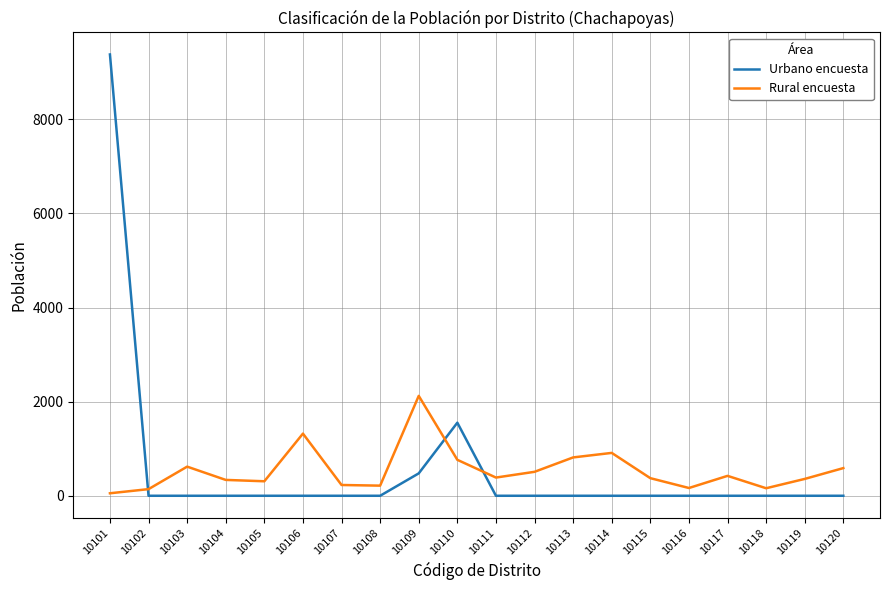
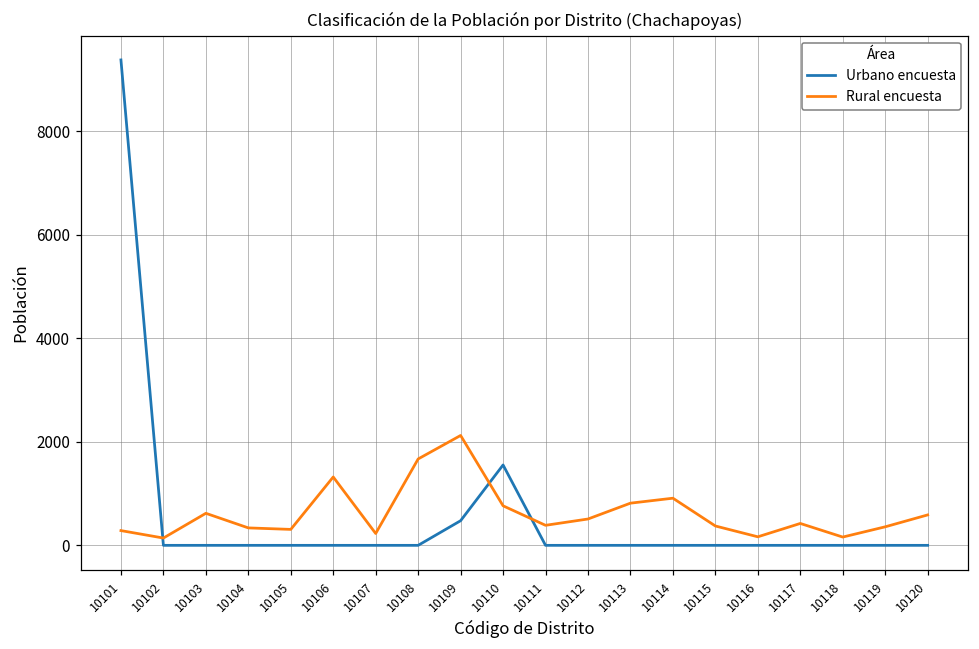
Rural encuesta, 10101: 100 -> 300
Rural encuesta, 10108: 200 -> 1700
